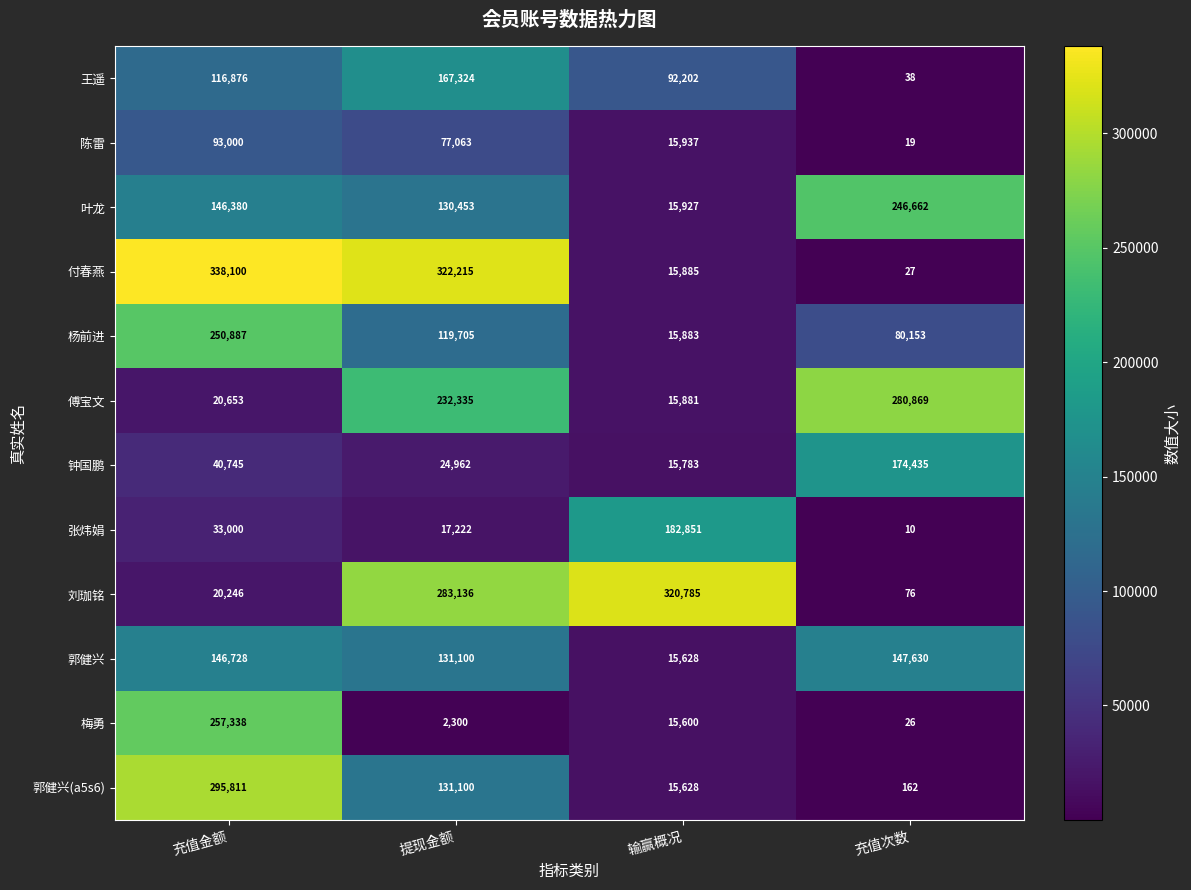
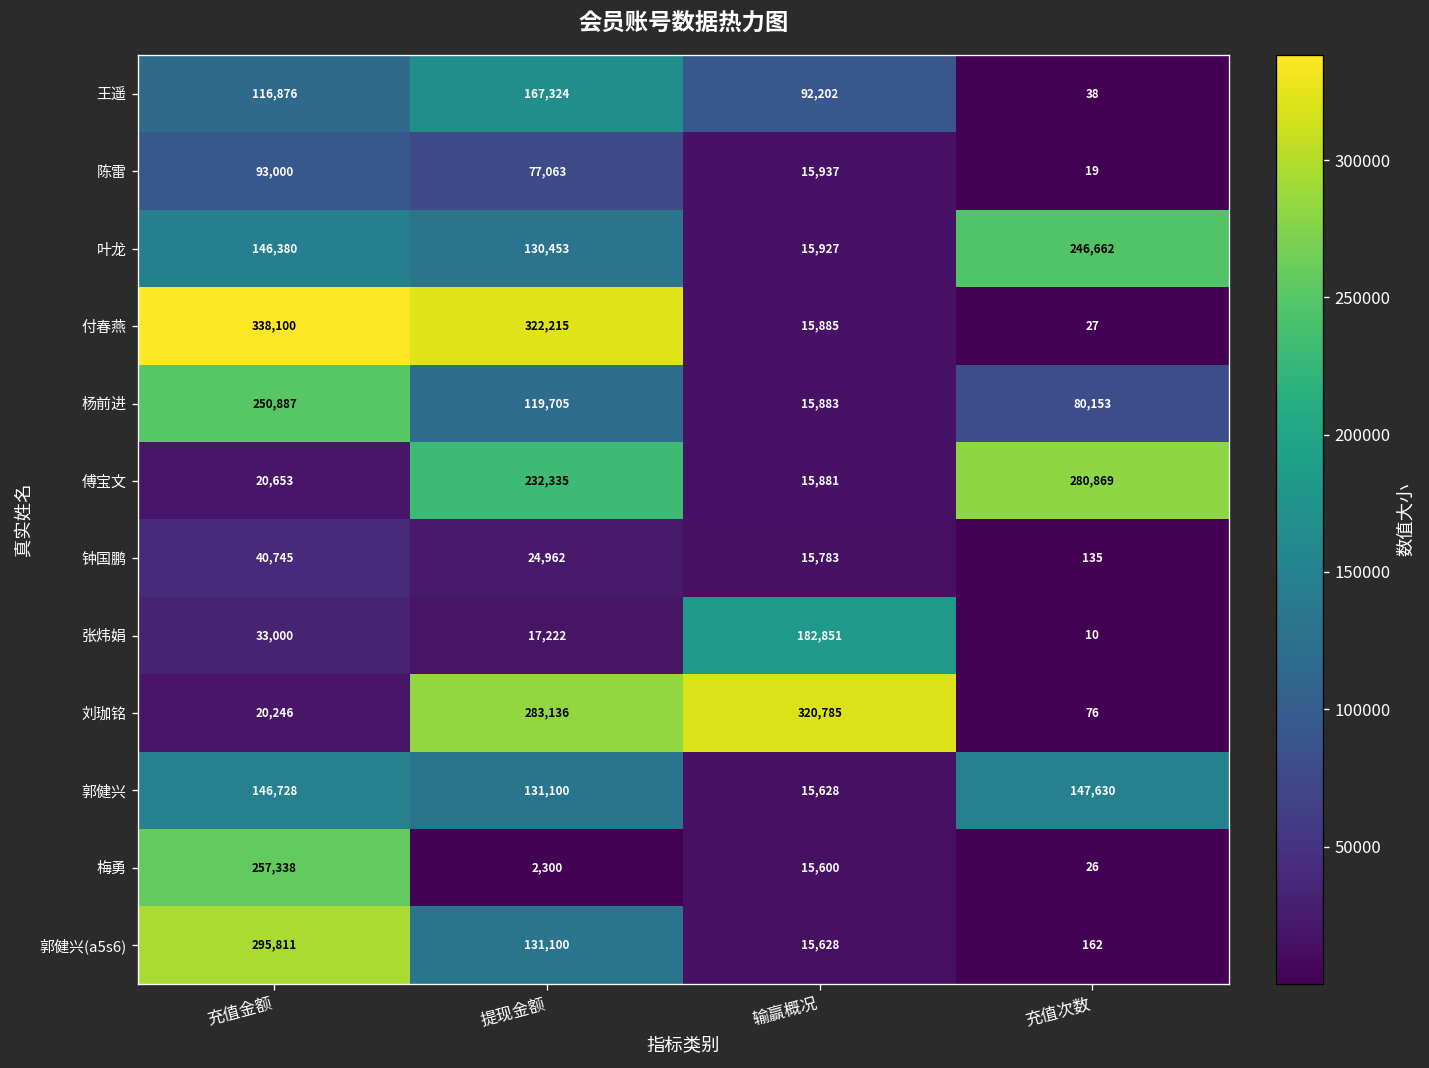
钟国鹏, 充值次数: 174,435 -> 135
